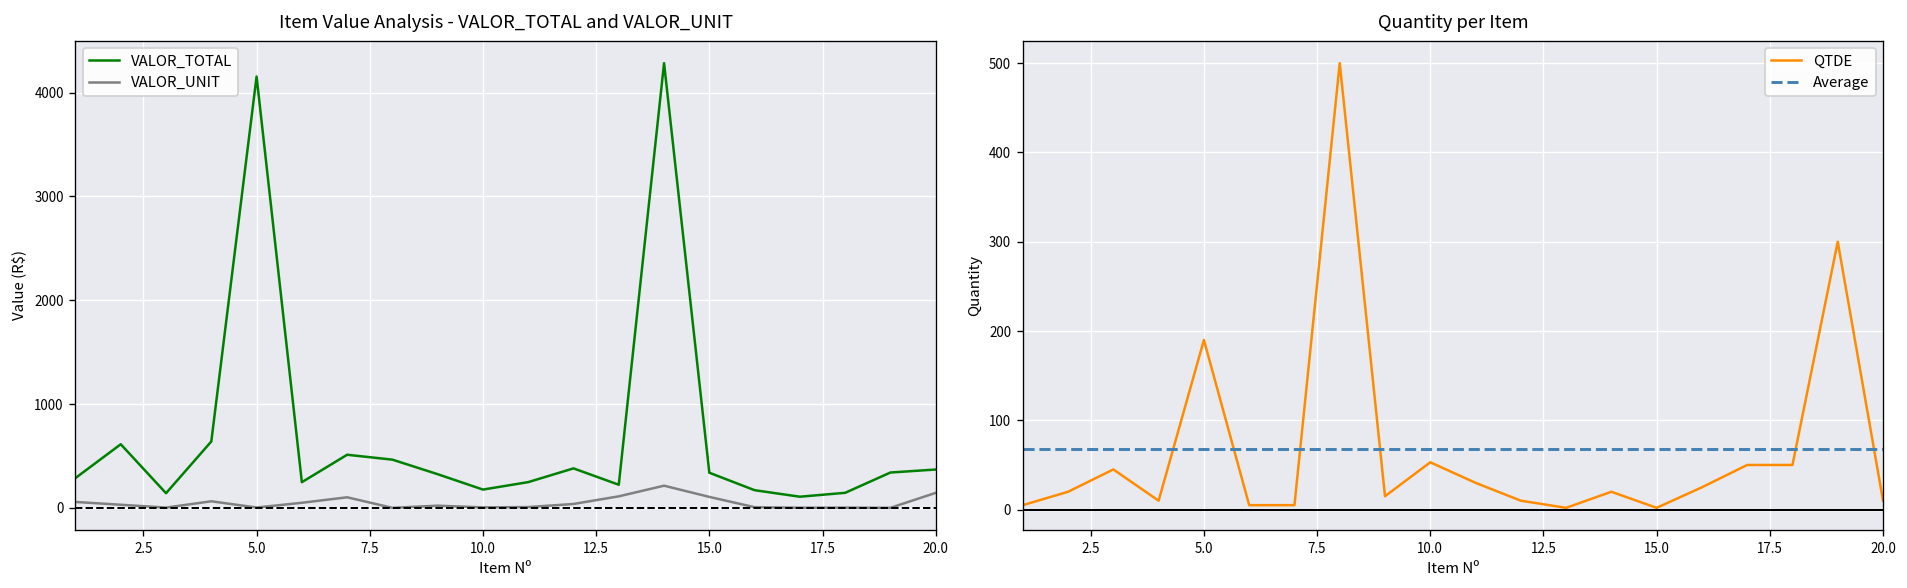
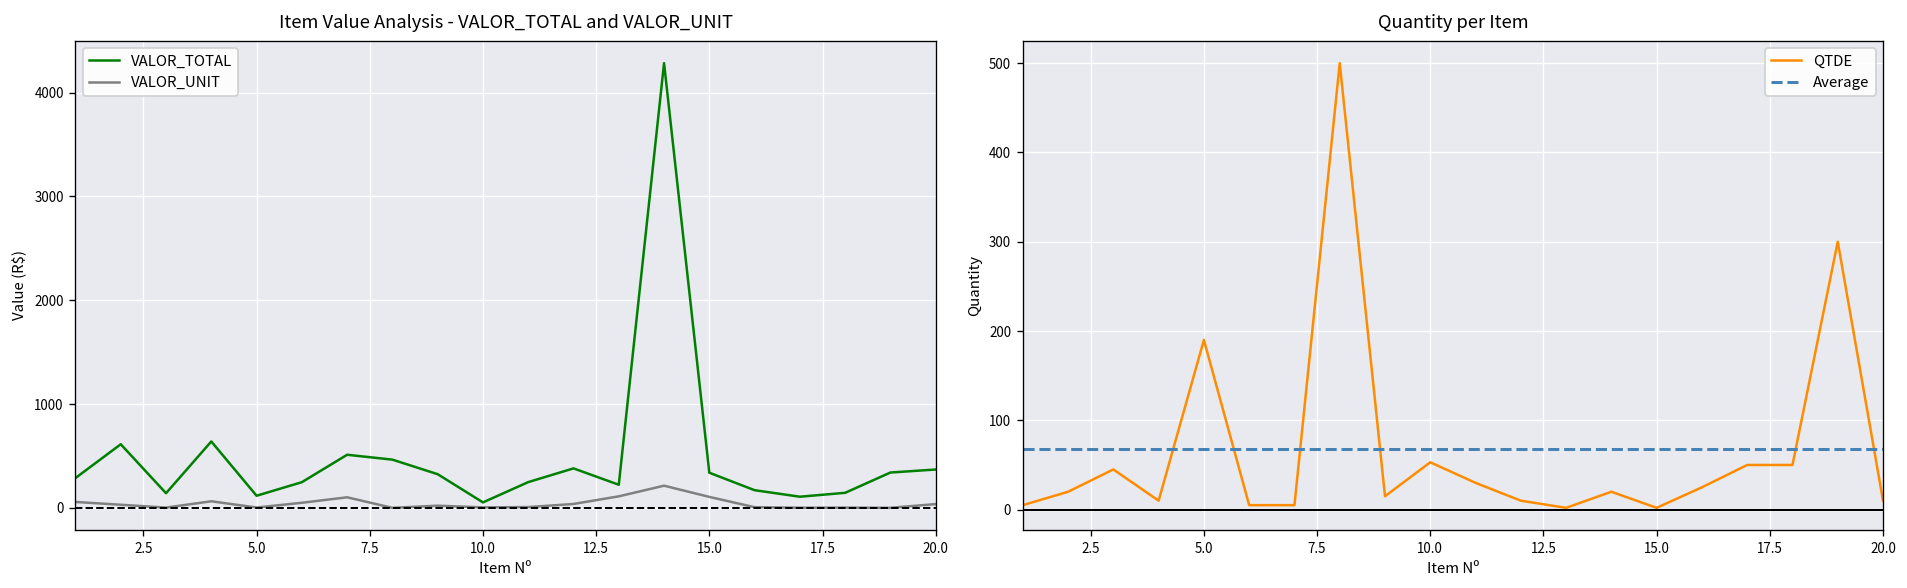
Item Value Analysis - VALOR_TOTAL and VALOR_UNIT, VALOR_TOTAL, 5.0: 4200 -> 100
Item Value Analysis - VALOR_TOTAL and VALOR_UNIT, VALOR_TOTAL, 10.0: 200 -> 100
Item Value Analysis - VALOR_TOTAL and VALOR_UNIT, VALOR_UNIT, 20.0: 100 -> 0
